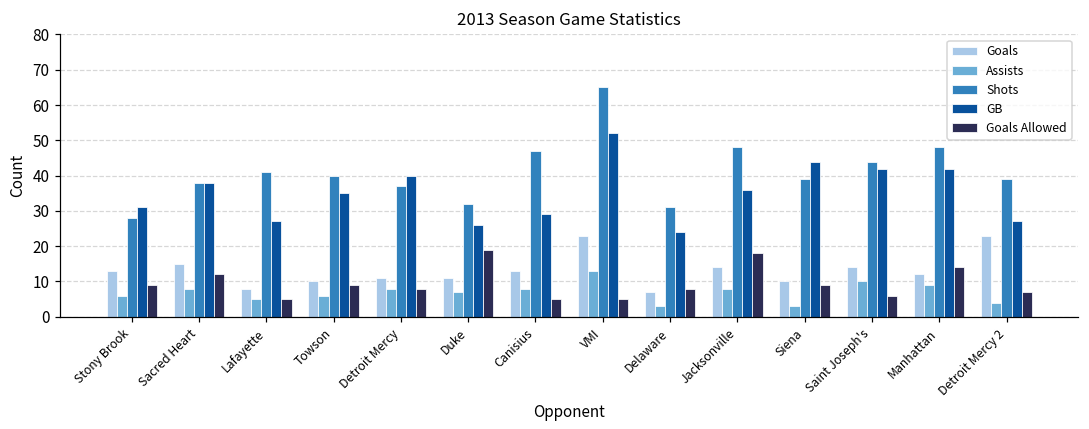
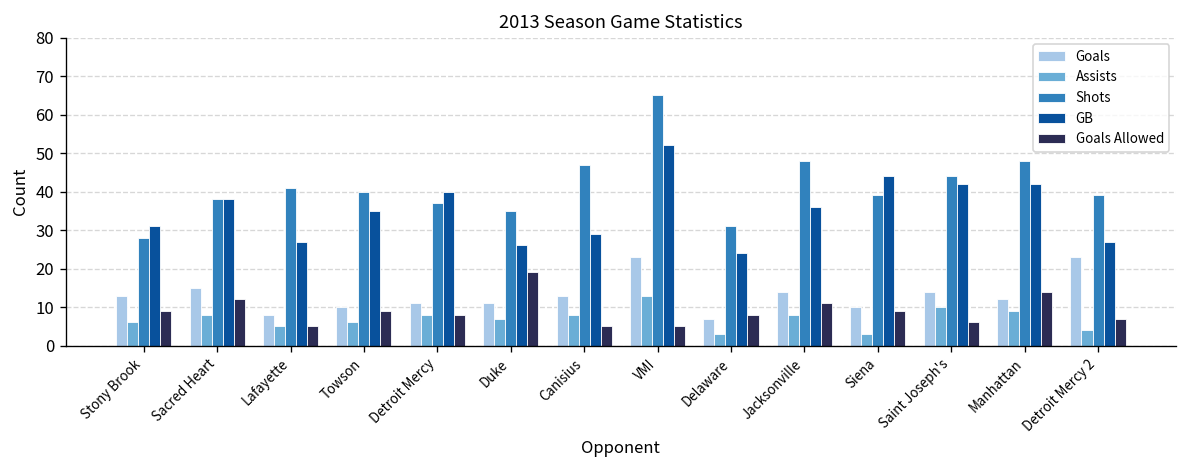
Shots, Duke: 32 -> 35
Goals Allowed, Jacksonville: 18 -> 11
